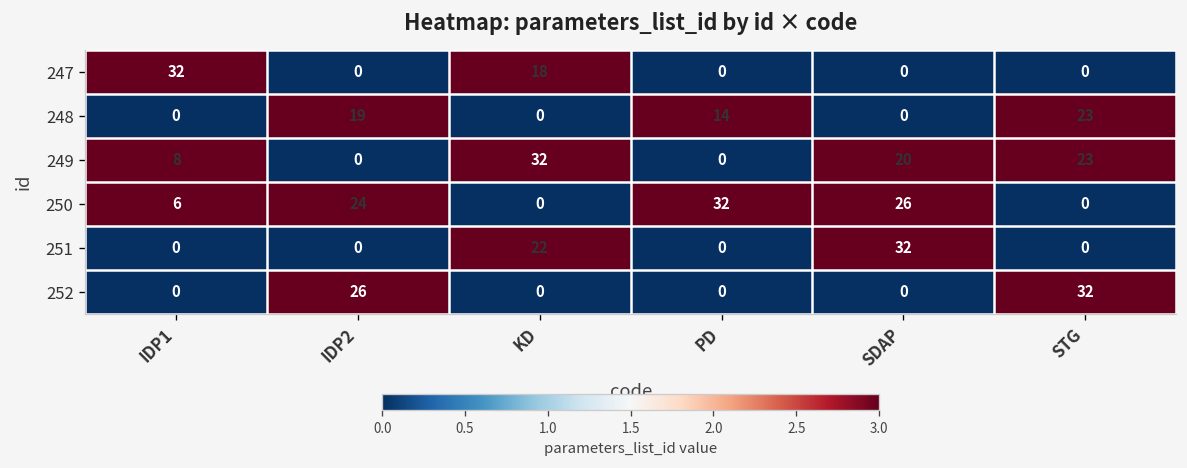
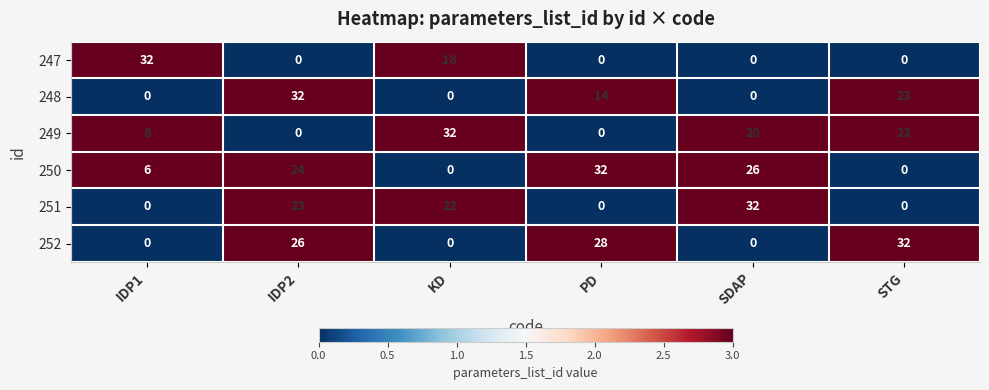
248, IDP2: 19 -> 32
251, IDP2: 0 -> 23
252, PD: 0 -> 28
